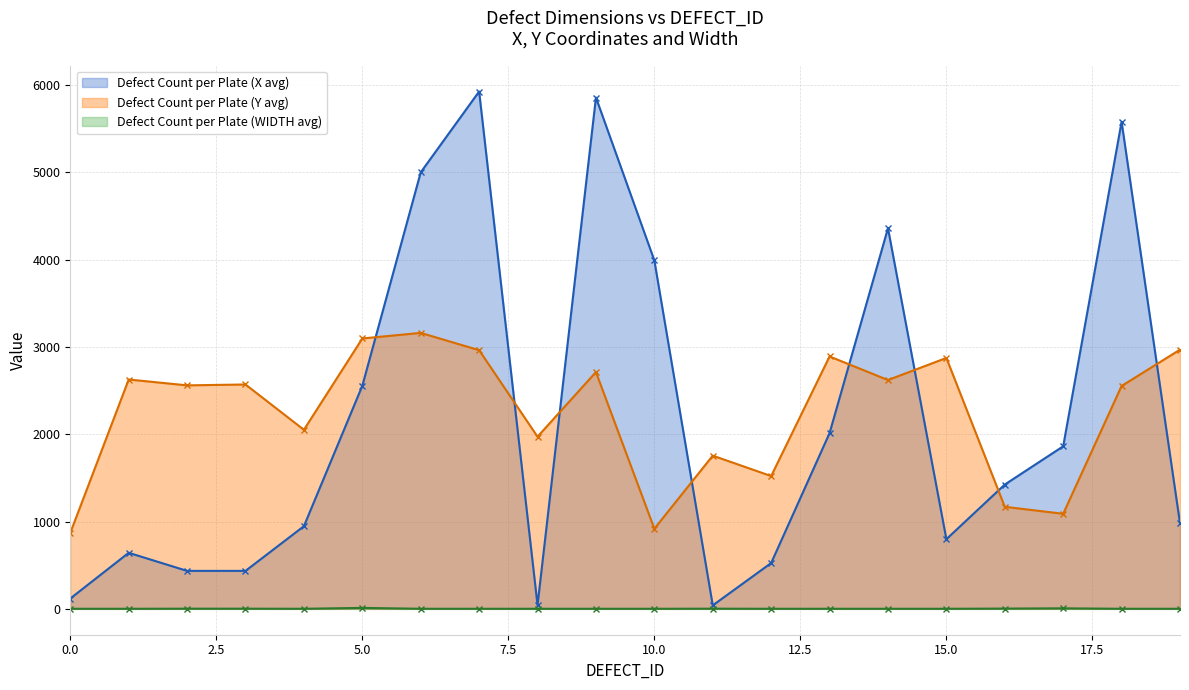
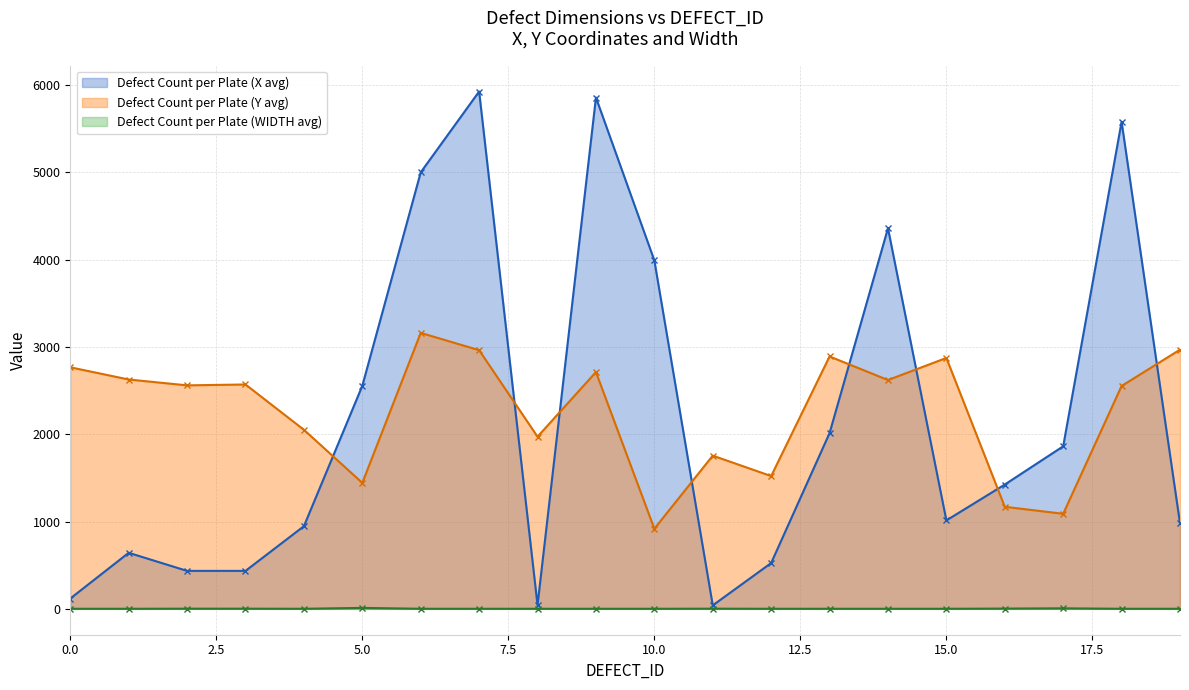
Defect Count per Plate (Y avg), 0.0: 900 -> 2800
Defect Count per Plate (Y avg), 5.0: 3100 -> 1400
Defect Count per Plate (X avg), 15.0: 800 -> 1000
